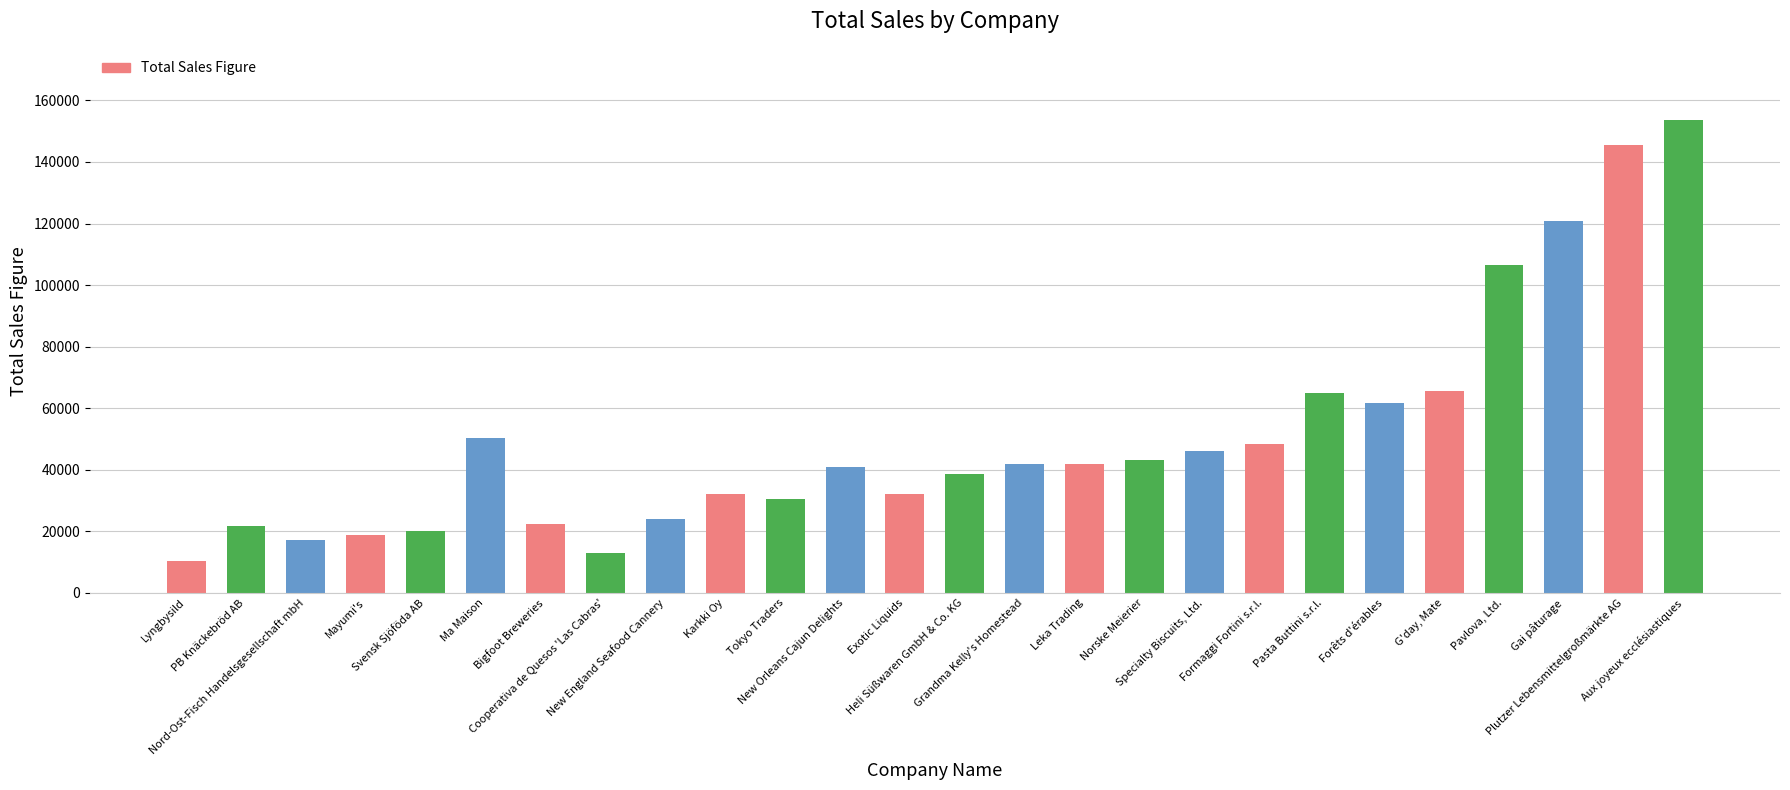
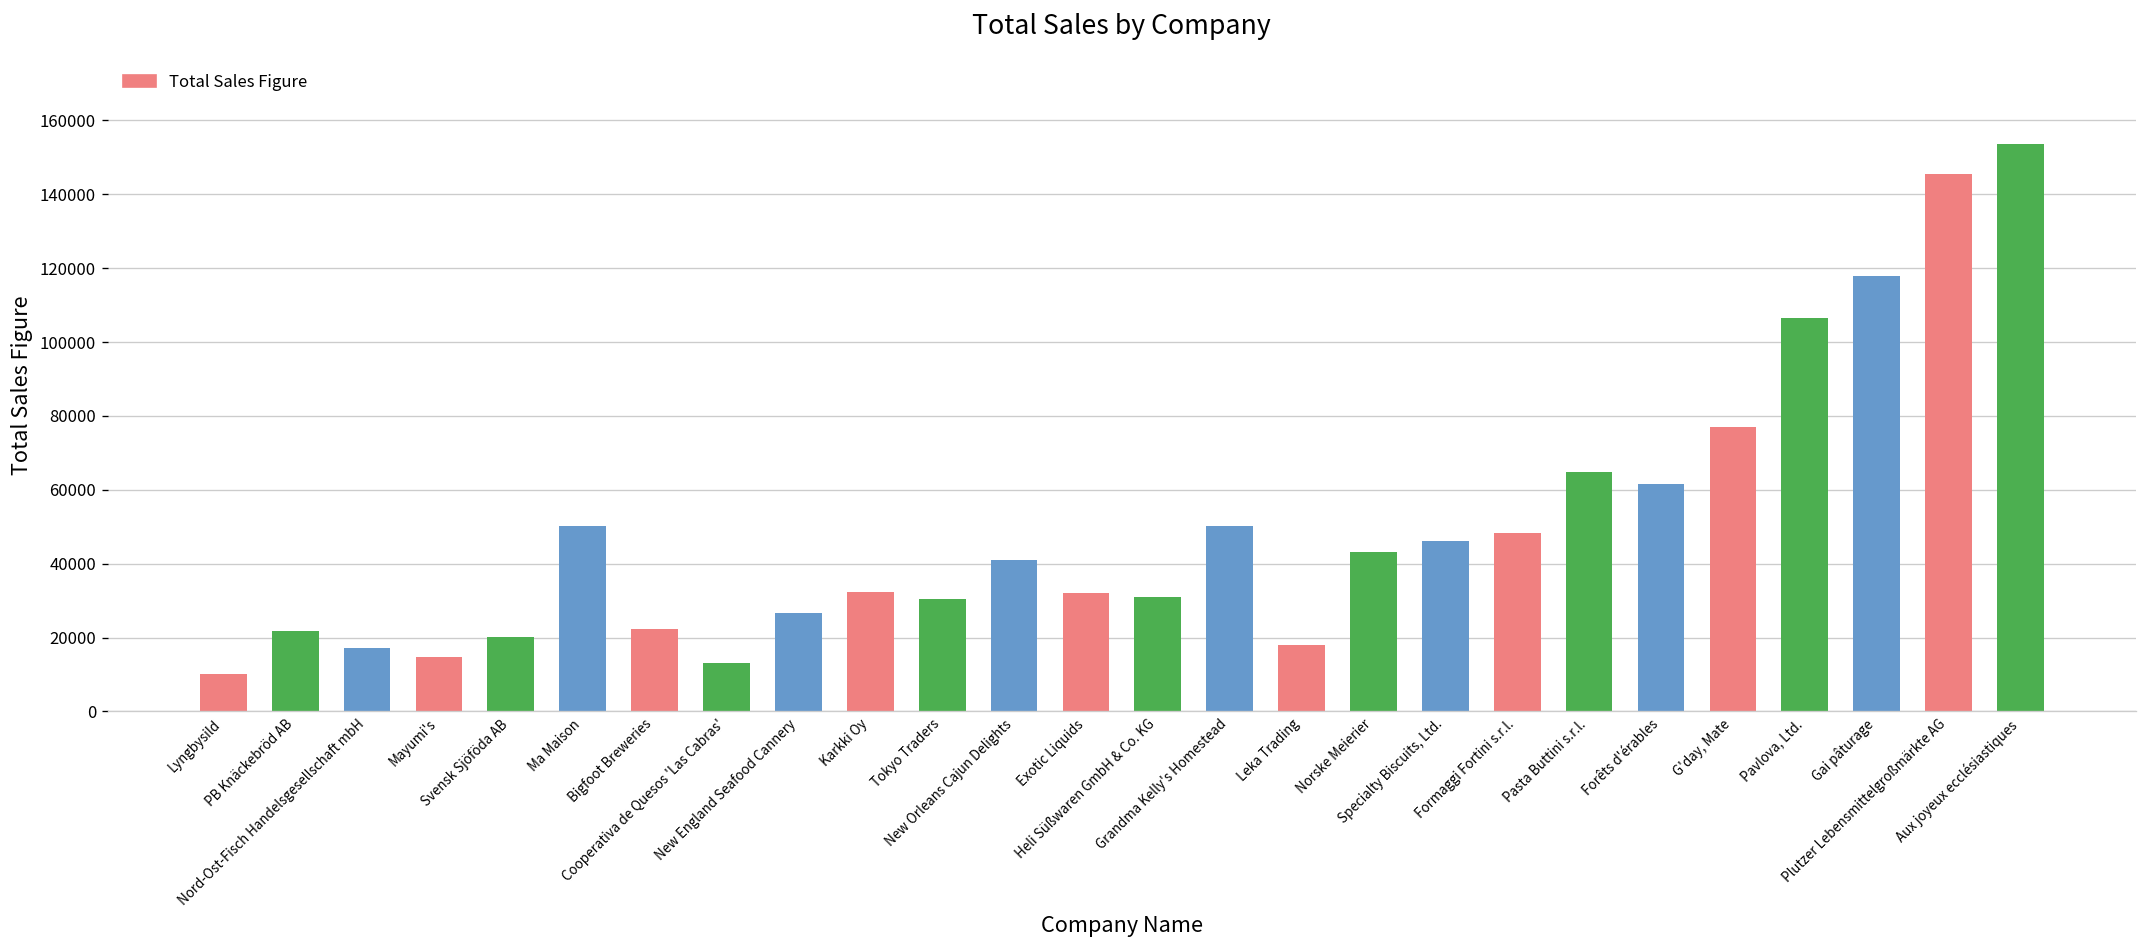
Mayumi's: 19000 -> 15000
New England Seafood Cannery: 24000 -> 27000
Heli Süßwaren GmbH & Co. KG: 39000 -> 31000
Grandma Kelly's Homestead: 42000 -> 50000
Leka Trading: 42000 -> 18000
G'day, Mate: 66000 -> 77000
Gai pâturage: 121000 -> 118000
